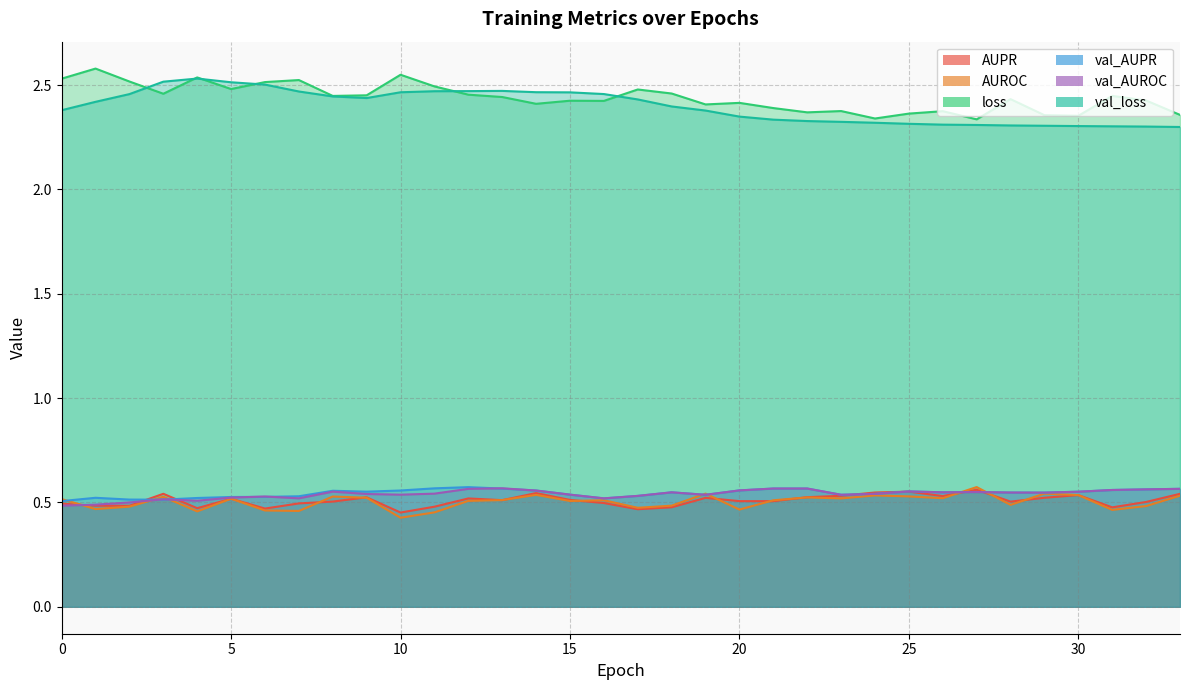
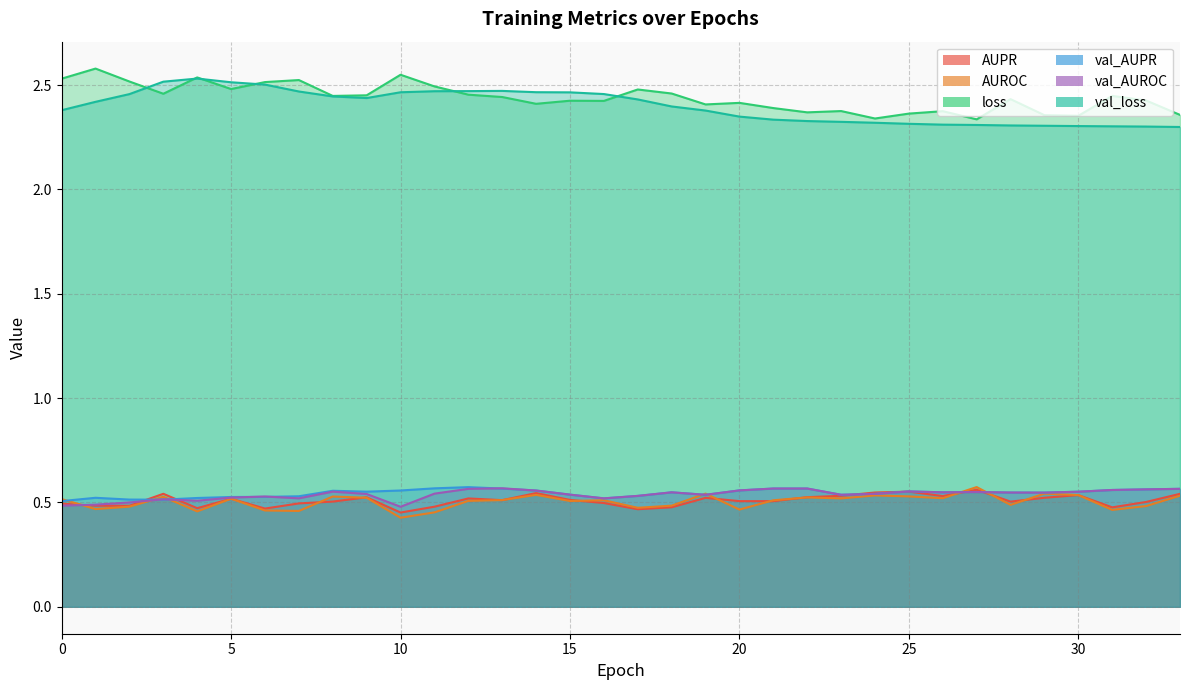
val_AUROC, 10: 0.54 -> 0.48
